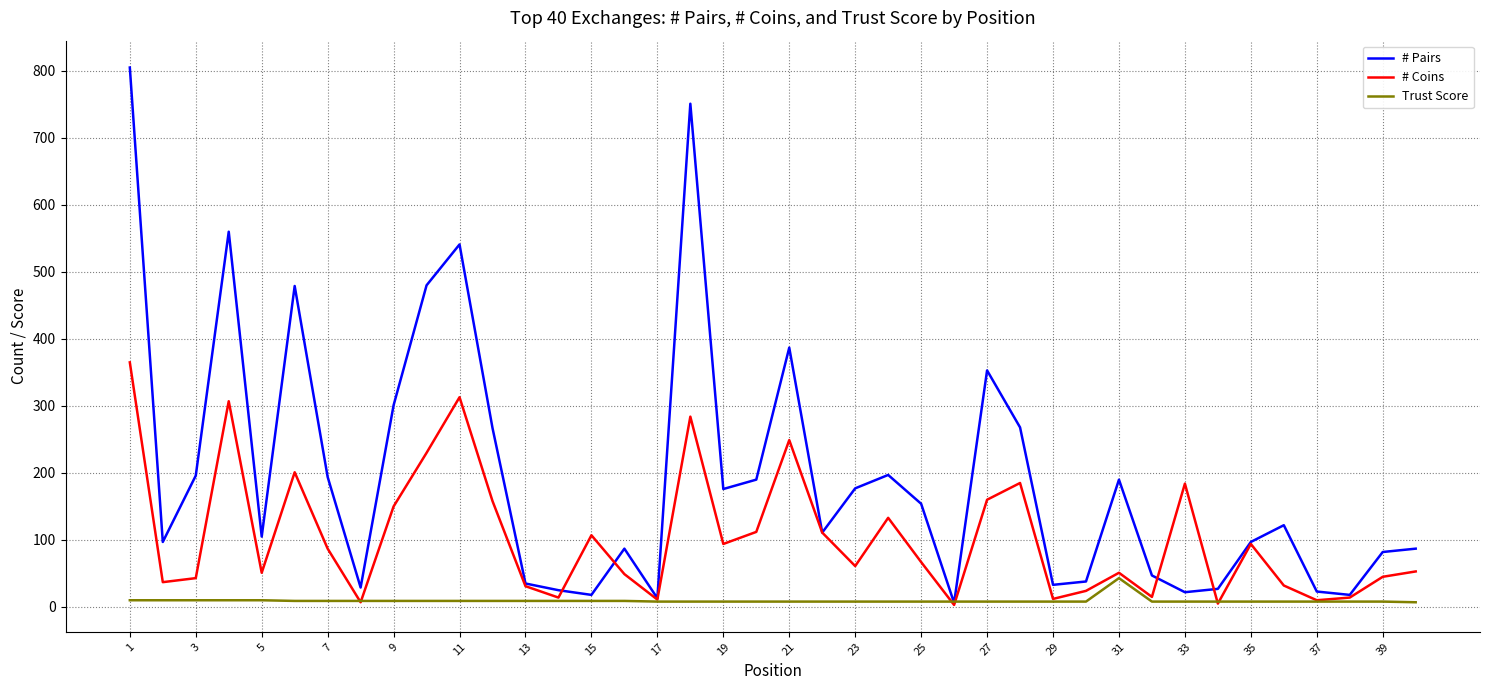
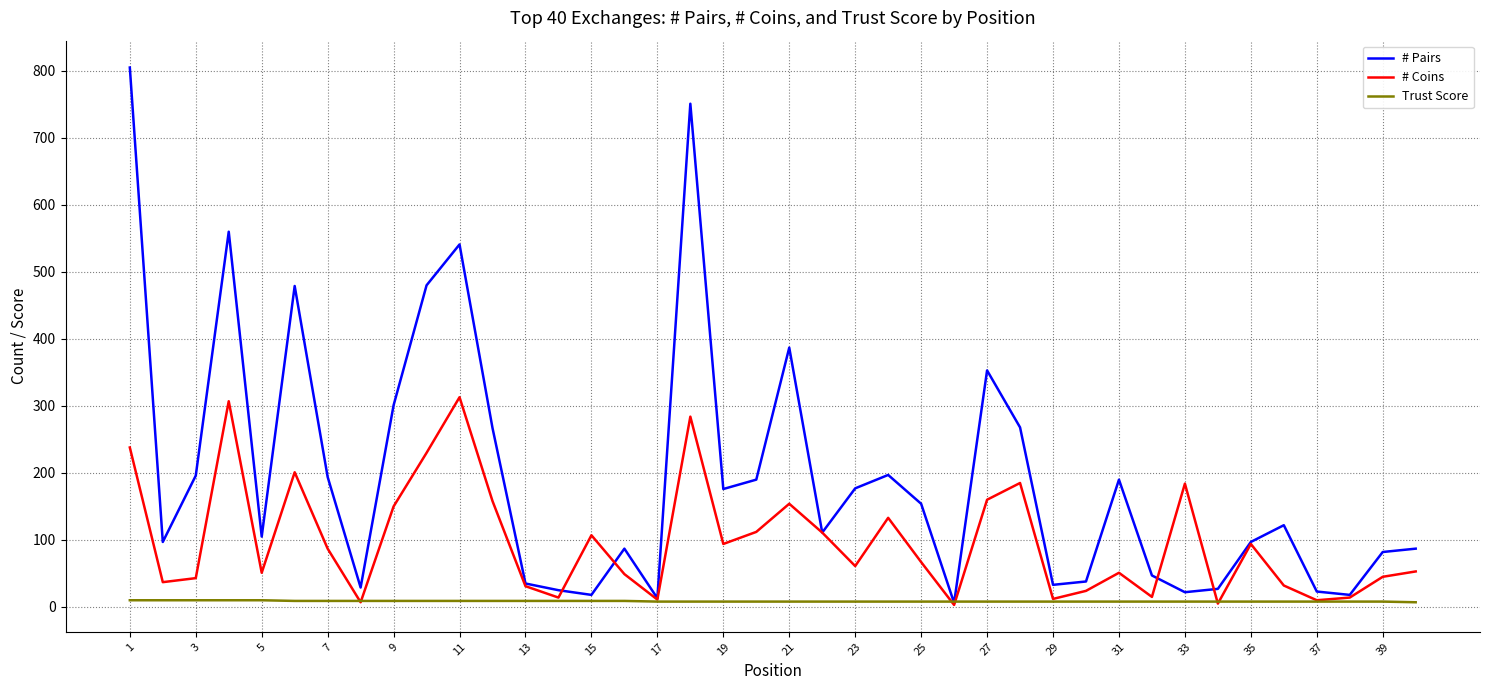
# Coins, 1: 370 -> 240
# Coins, 21: 250 -> 150
Trust Score, 31: 40 -> 10
